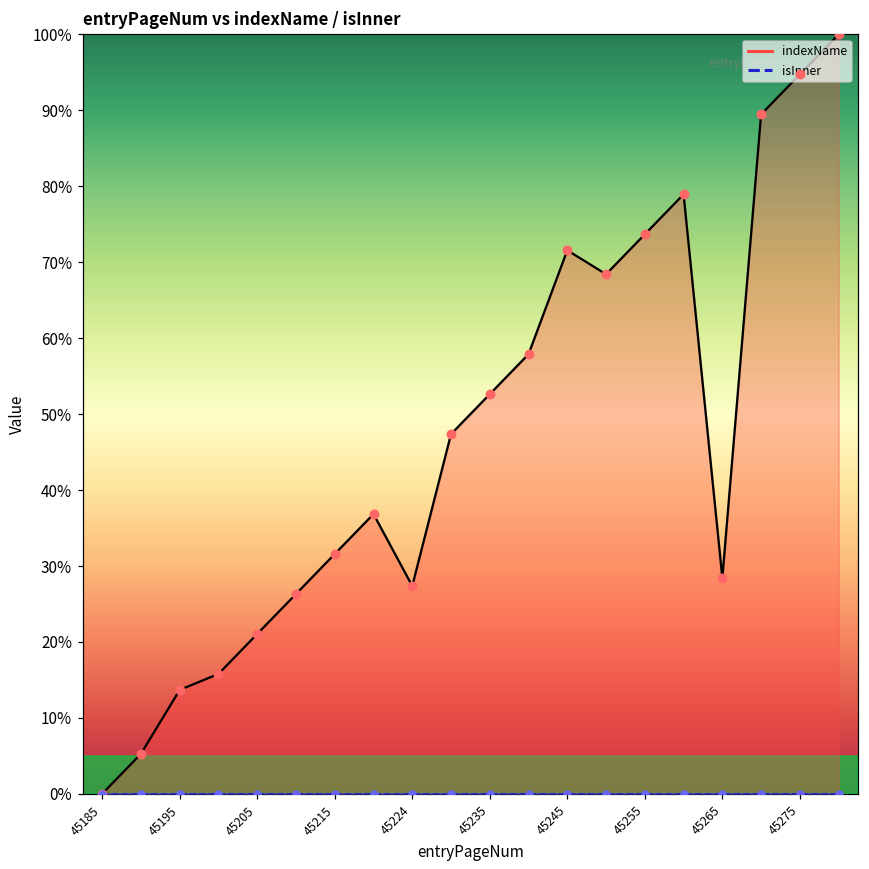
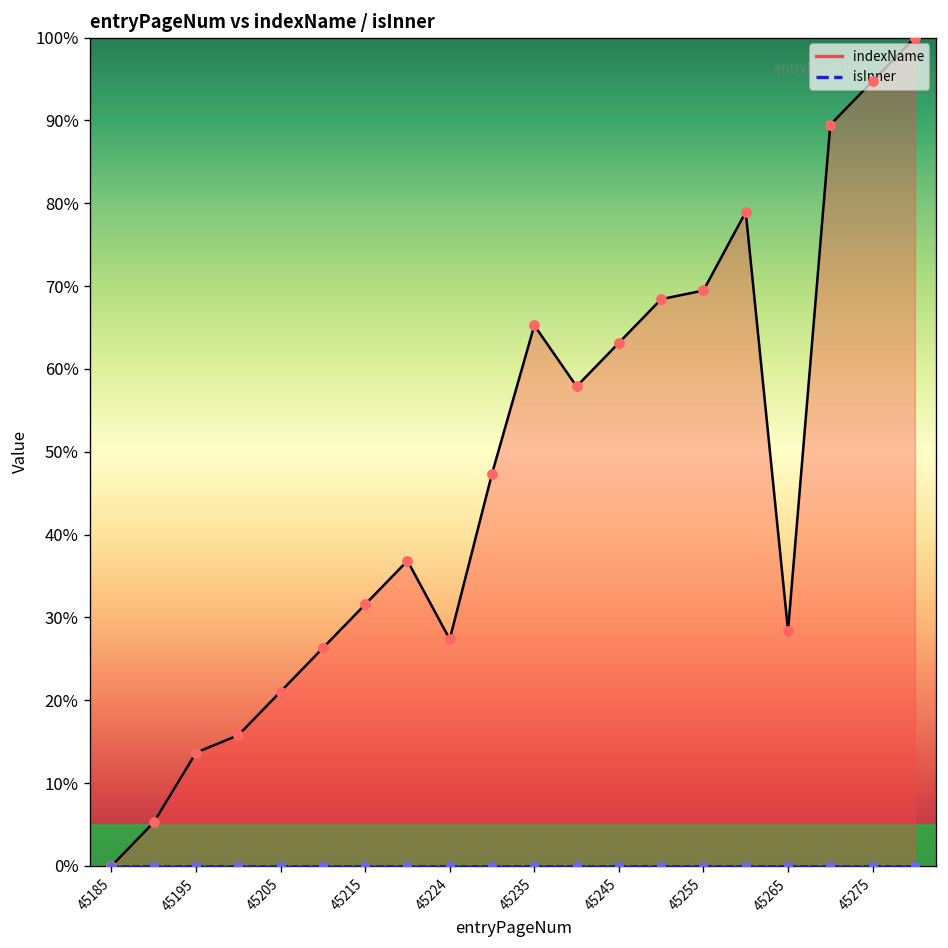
indexName, 45235: 53% -> 65%
indexName, 45245: 72% -> 63%
indexName, 45255: 74% -> 69%
